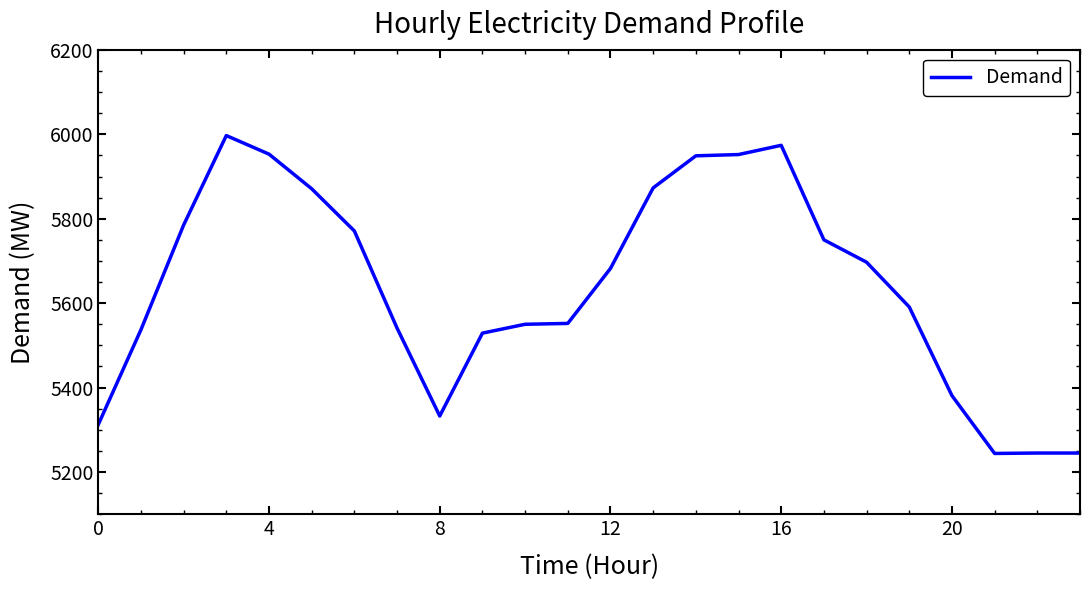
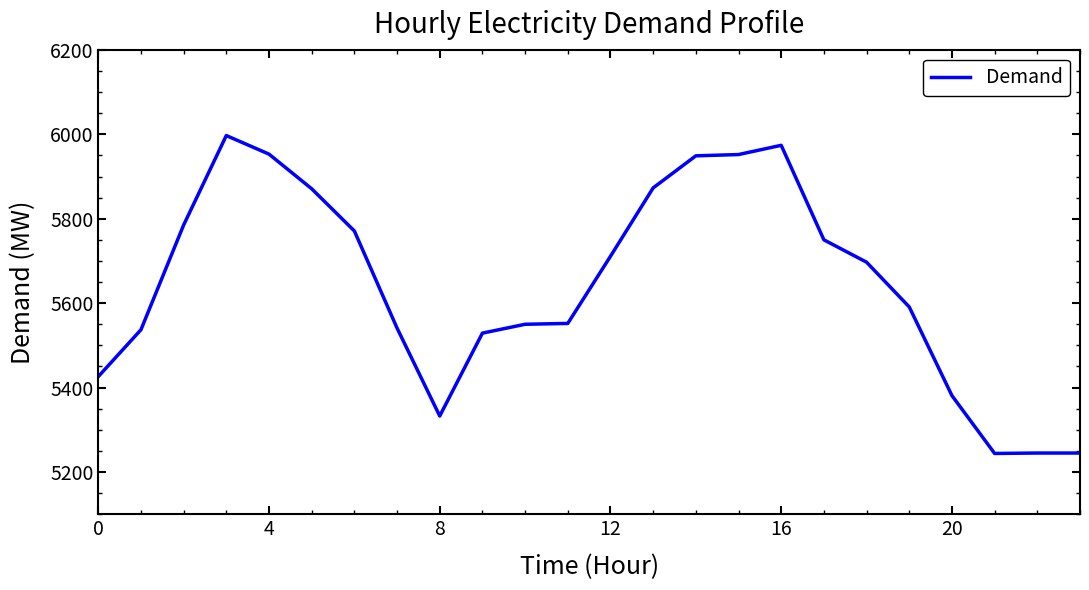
0: 5310 -> 5430
12: 5680 -> 5710
